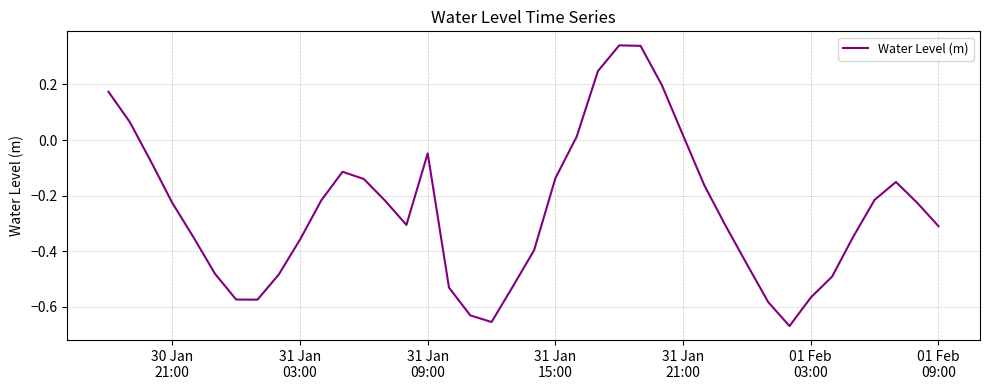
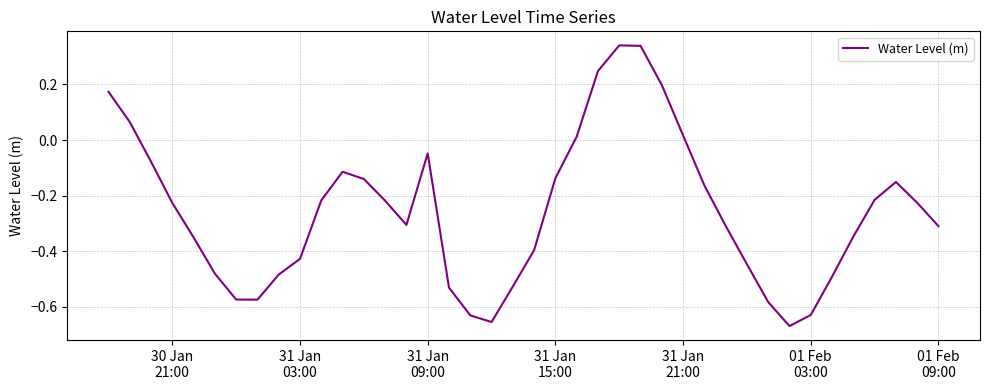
31 Jan 03:00: -0.36 -> -0.43
01 Feb 03:00: -0.57 -> -0.63
